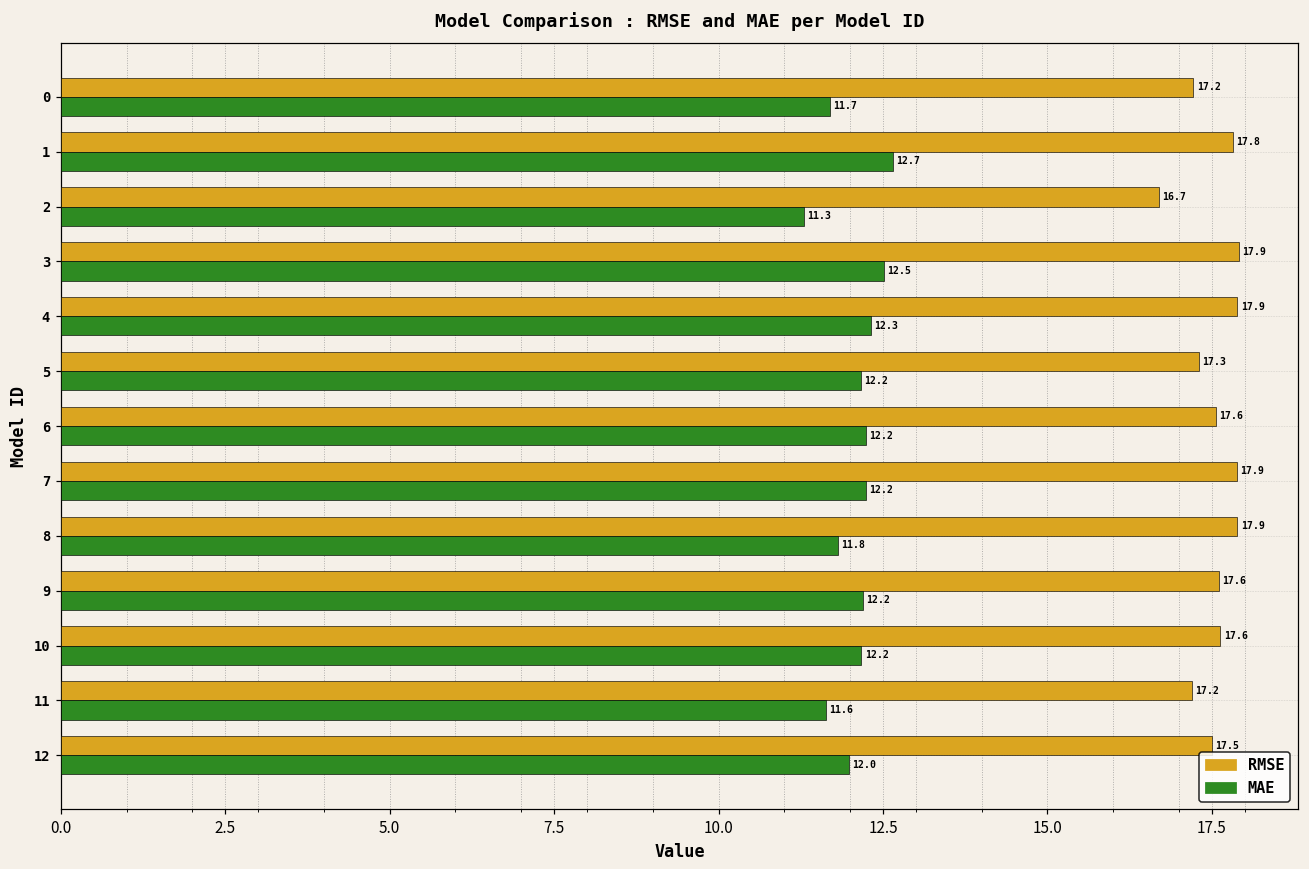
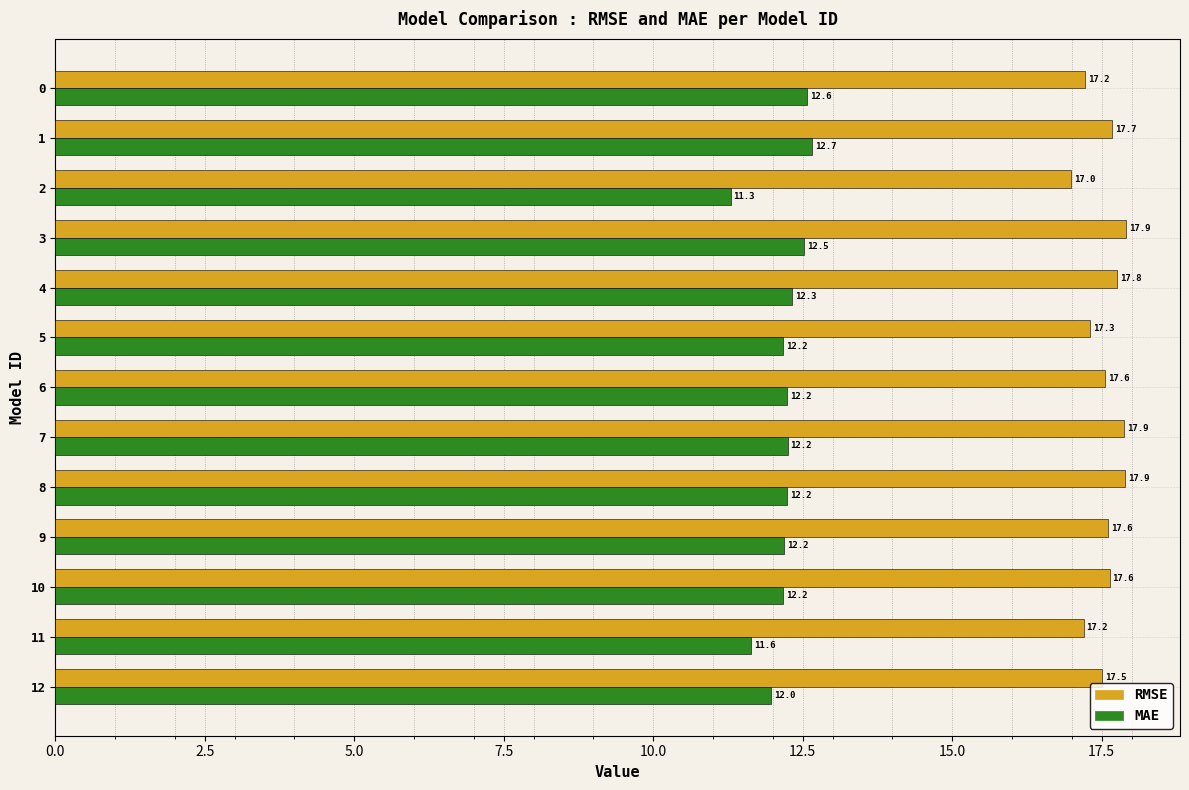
MAE, 0: 11.7 -> 12.6
RMSE, 1: 17.8 -> 17.7
RMSE, 2: 16.7 -> 17.0
RMSE, 4: 17.9 -> 17.8
MAE, 8: 11.8 -> 12.2
